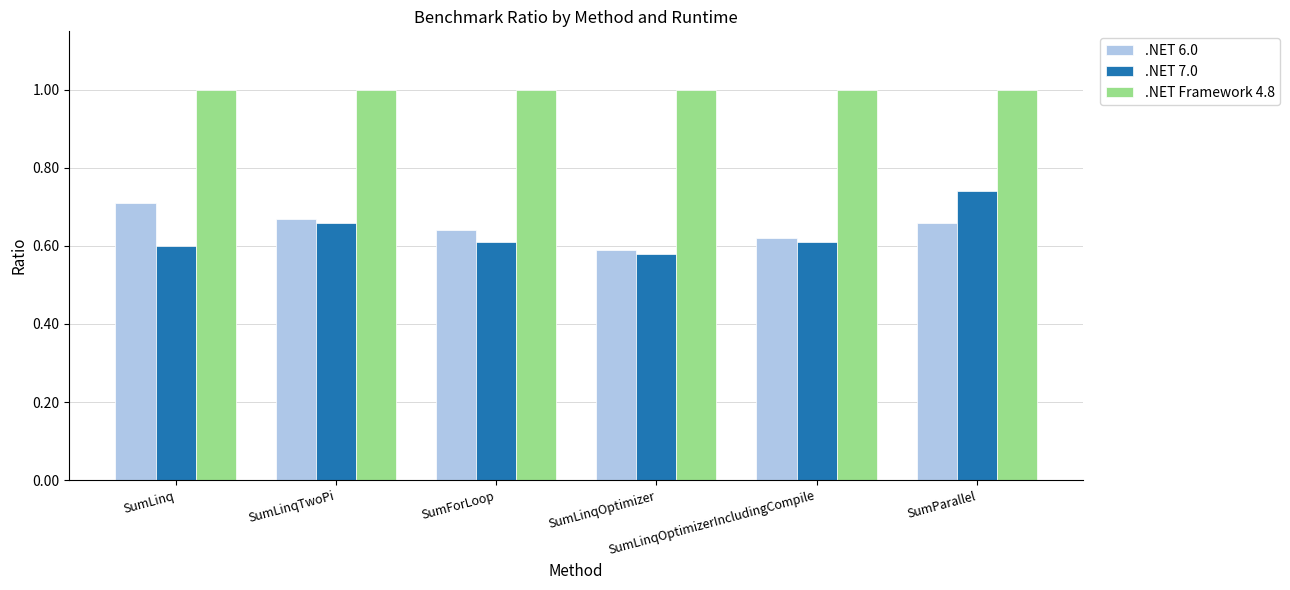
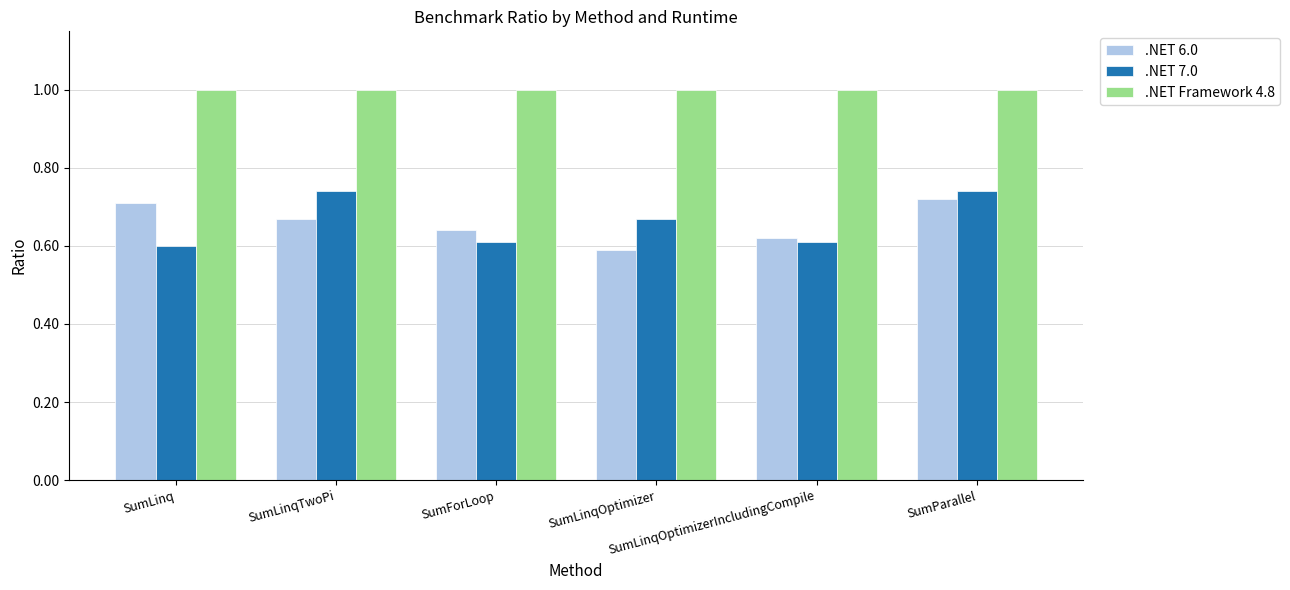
.NET 7.0, SumLinqTwoPi: 0.66 -> 0.74
.NET 7.0, SumLinqOptimizer: 0.58 -> 0.67
.NET 6.0, SumParallel: 0.66 -> 0.72
